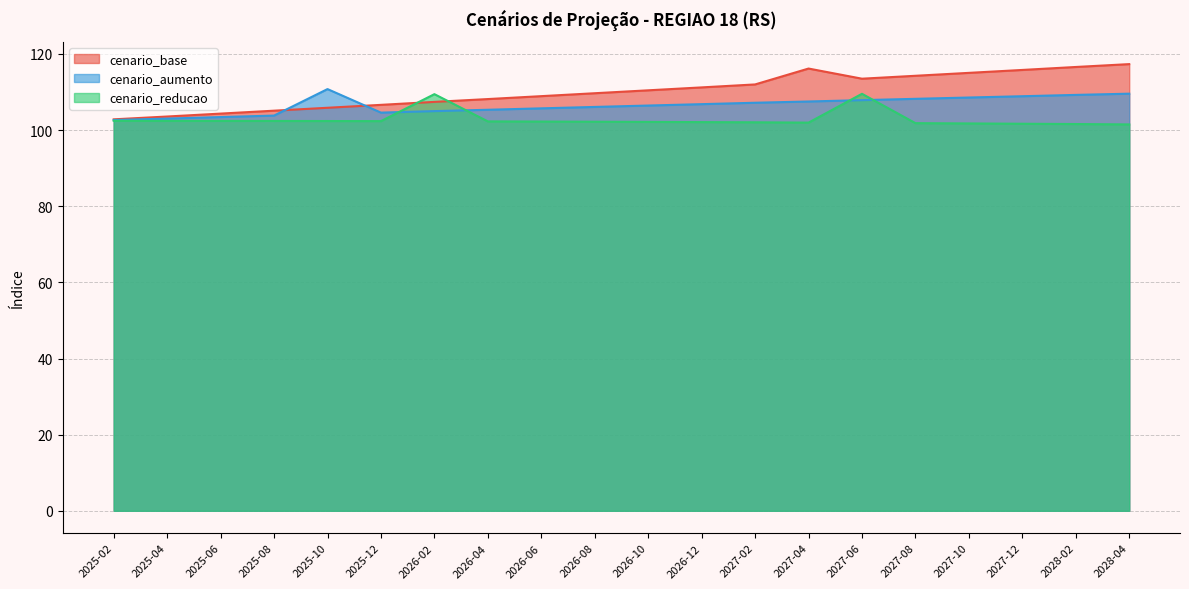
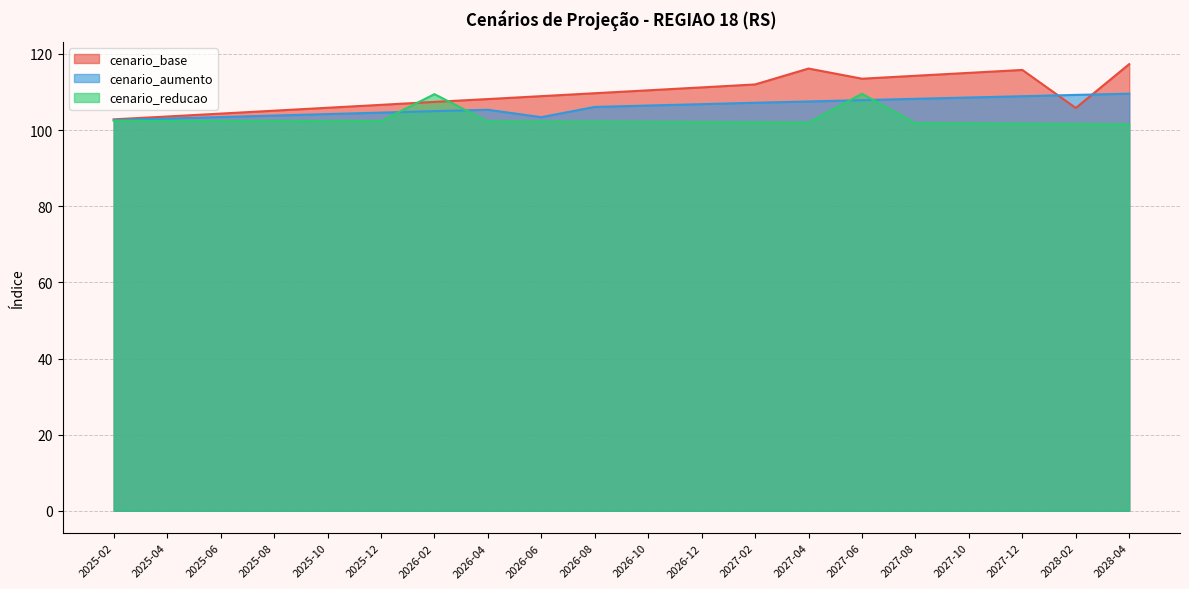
cenario_aumento, 2025-10: 111 -> 104
cenario_aumento, 2026-06: 106 -> 103
cenario_base, 2028-02: 117 -> 106
